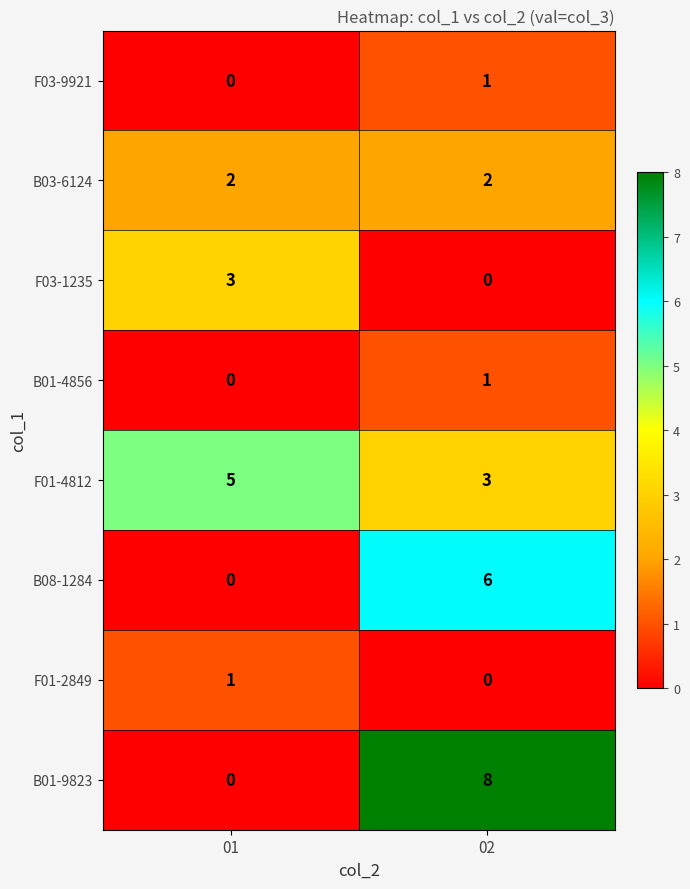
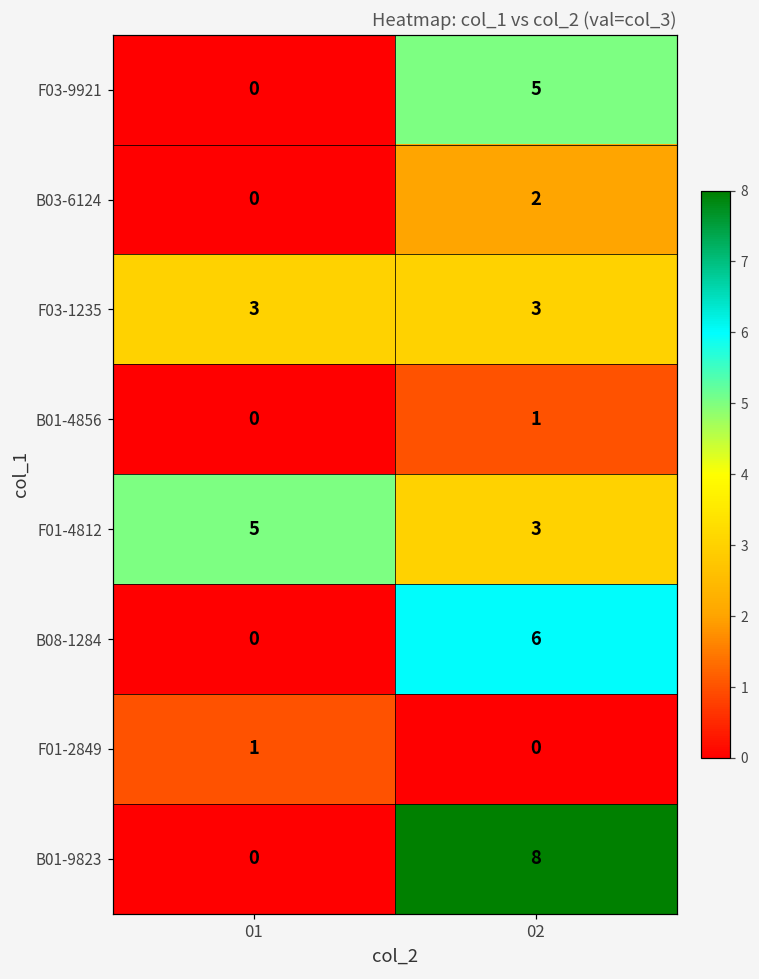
F03-9921, 02: 1 -> 5
B03-6124, 01: 2 -> 0
F03-1235, 02: 0 -> 3
